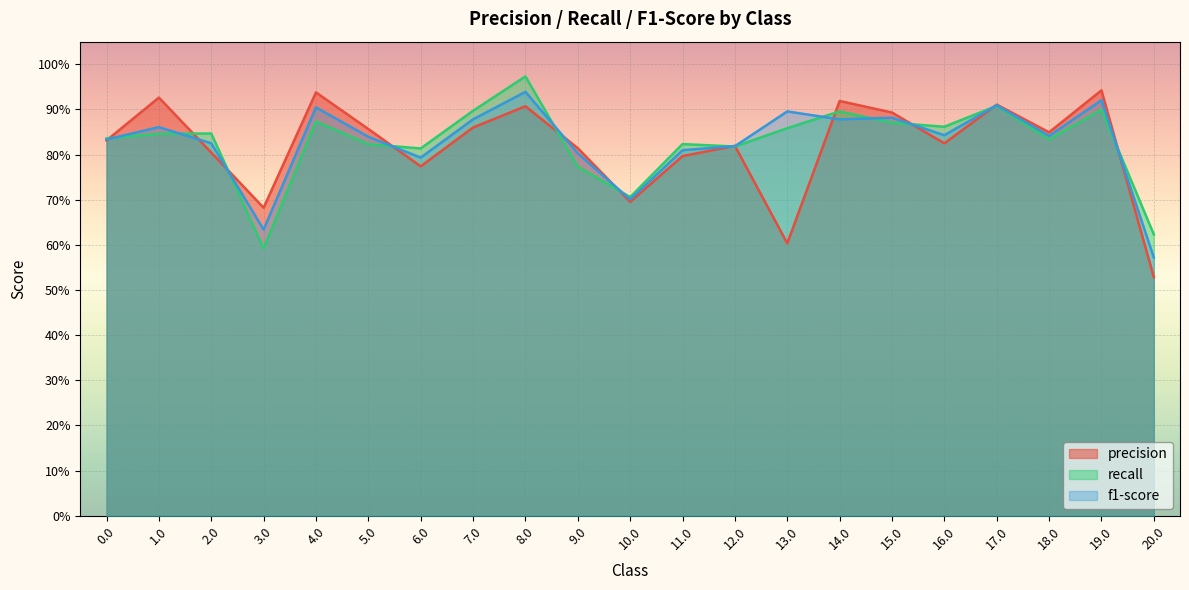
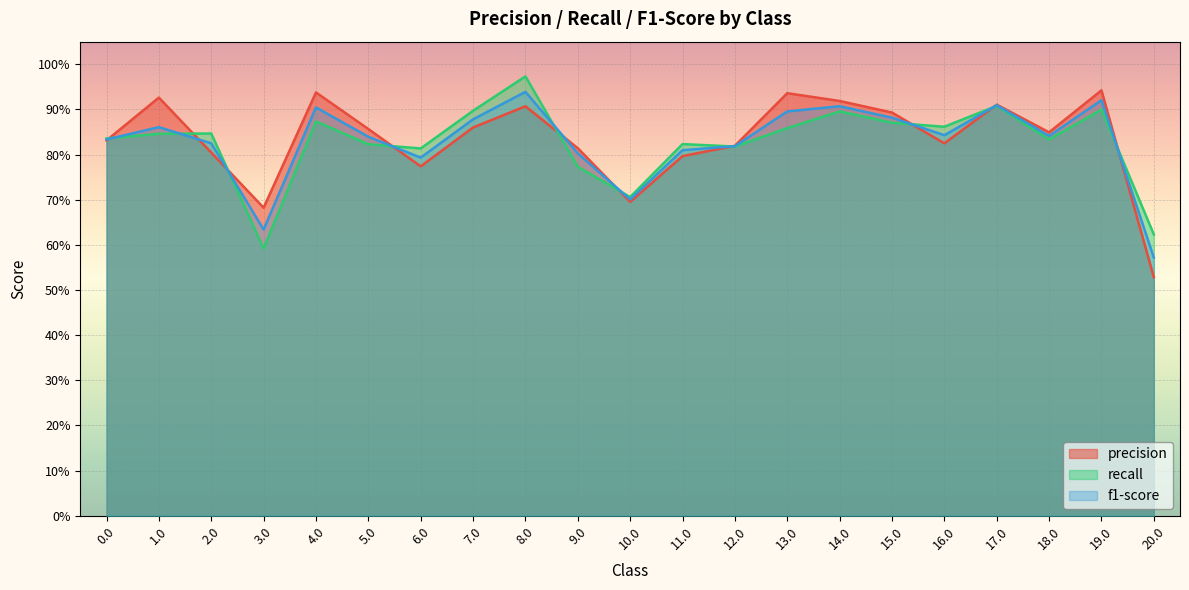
precision, 13.0: 60% -> 94%
f1-score, 14.0: 88% -> 91%
